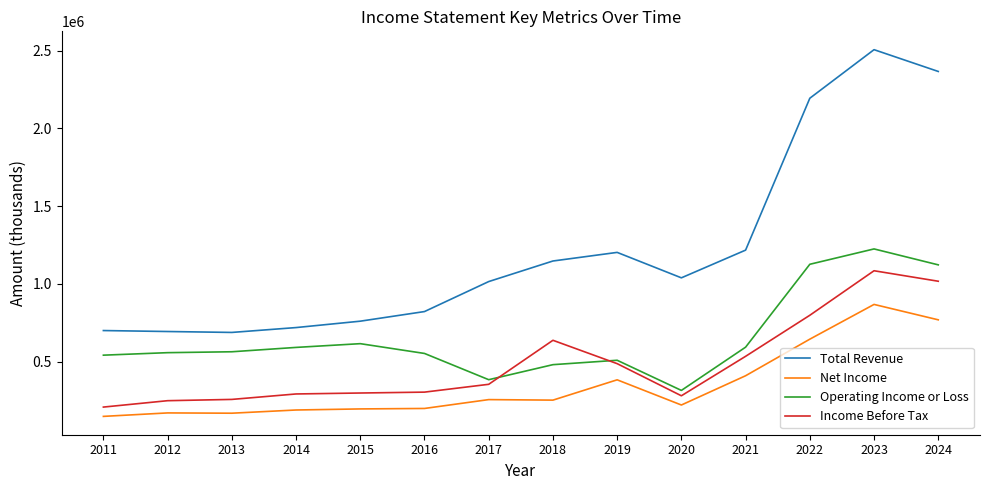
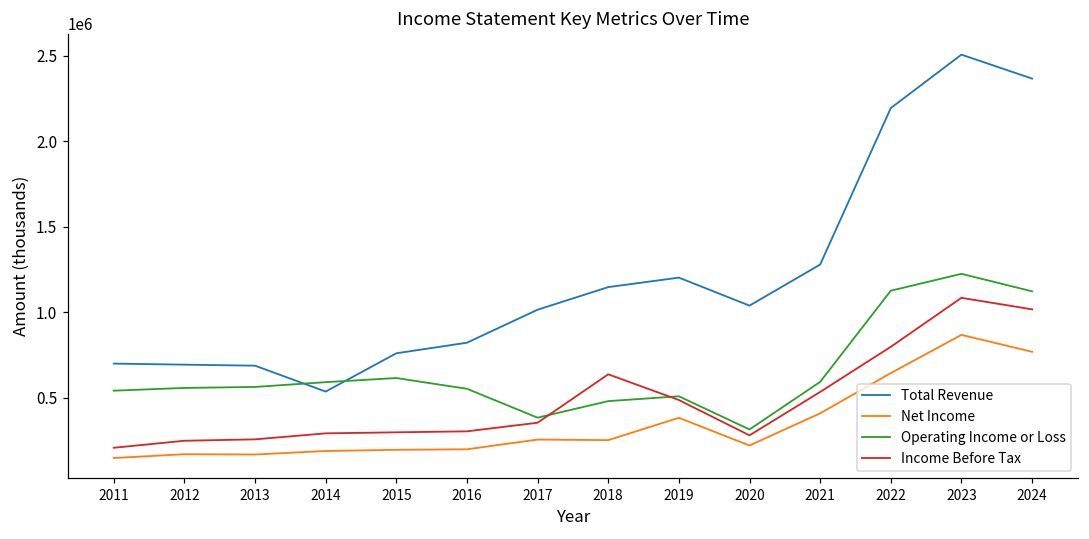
Total Revenue, 2014: 720000 -> 540000
Total Revenue, 2021: 1220000 -> 1280000
